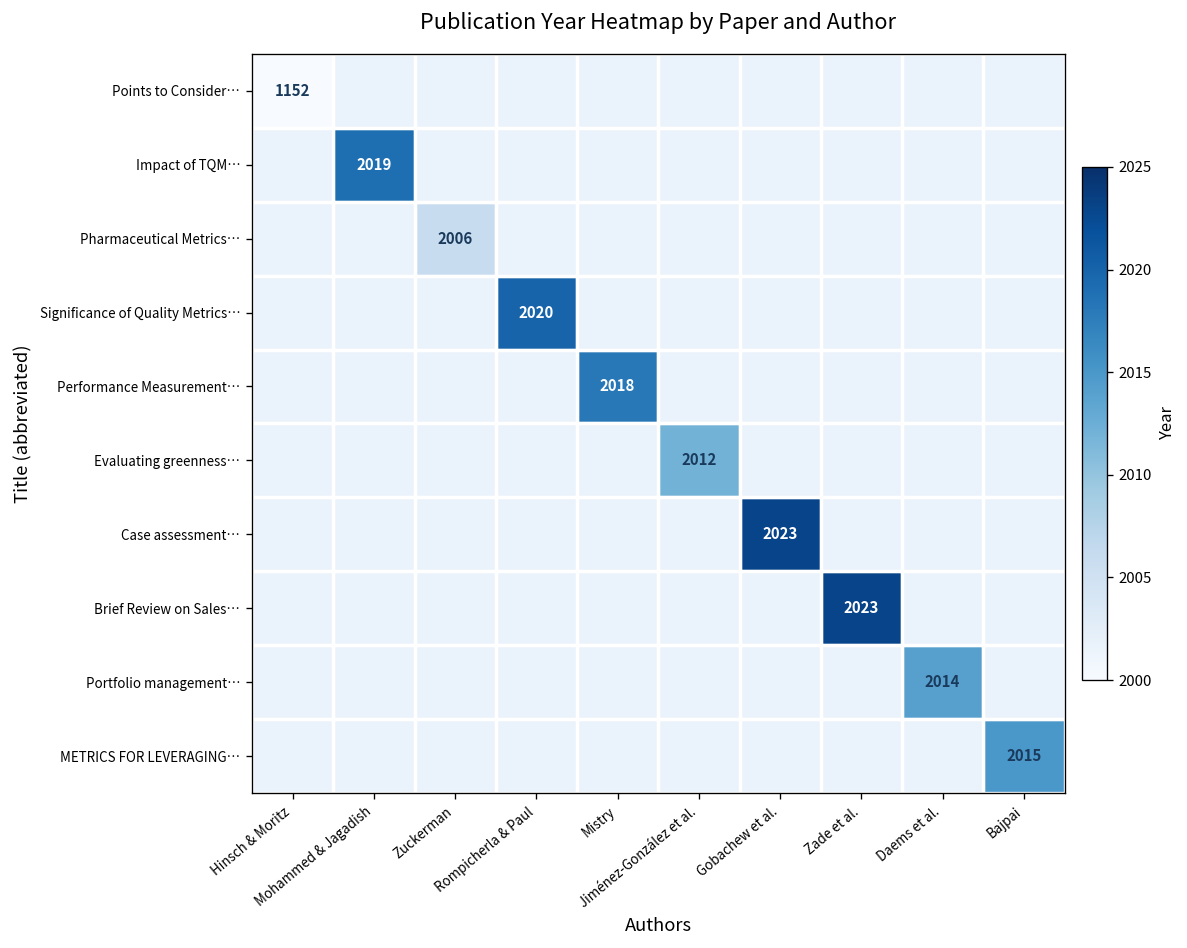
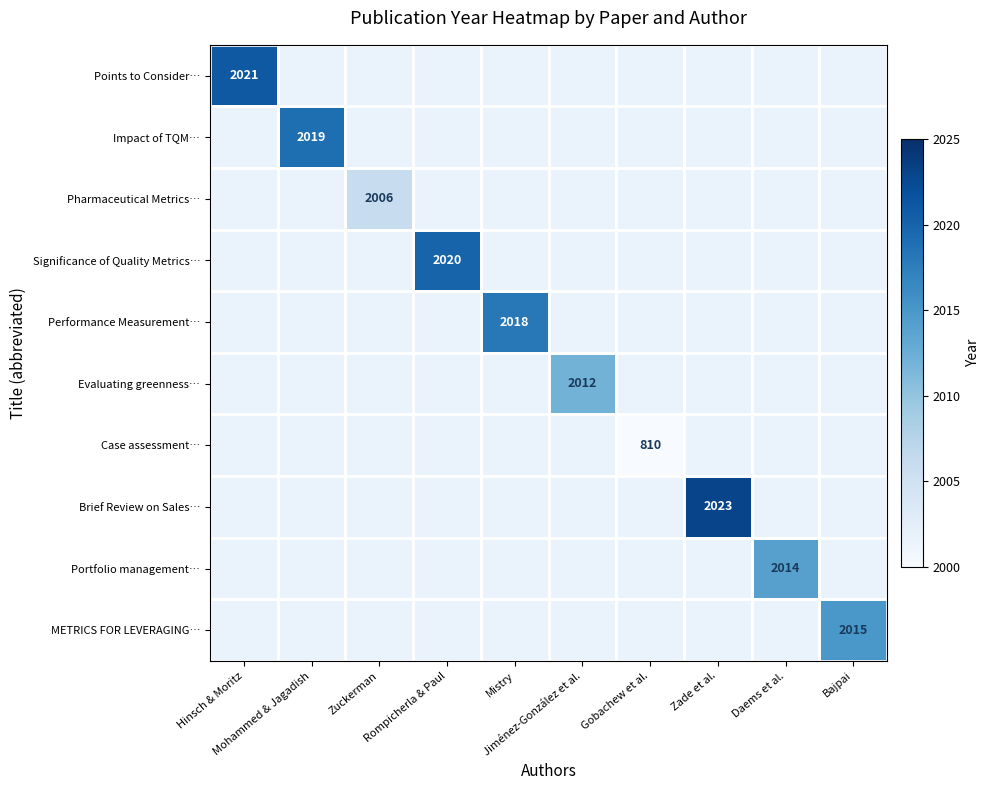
Points to Consider…, Hinsch & Moritz: 1152 -> 2021
Case assessment…, Gobachew et al.: 2023 -> 810
